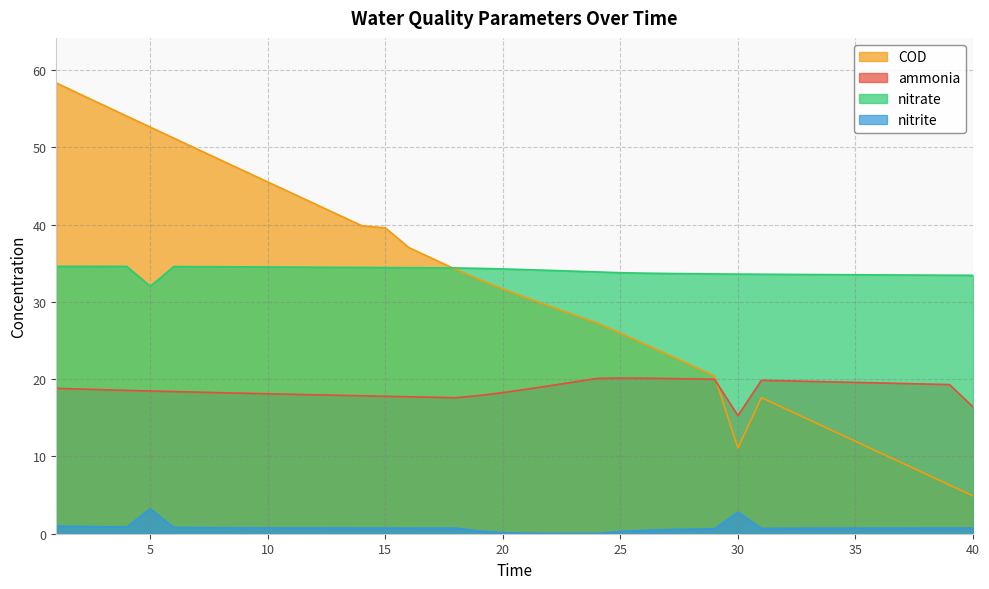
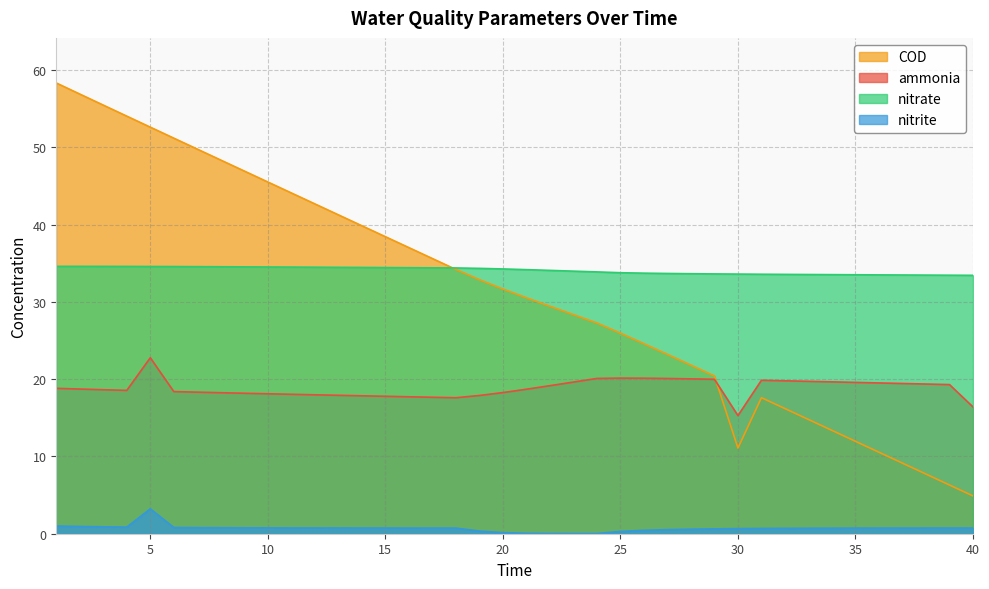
ammonia, 5: 18 -> 23
nitrate, 5: 32 -> 35
COD, 15: 40 -> 38
nitrite, 30: 3 -> 1
